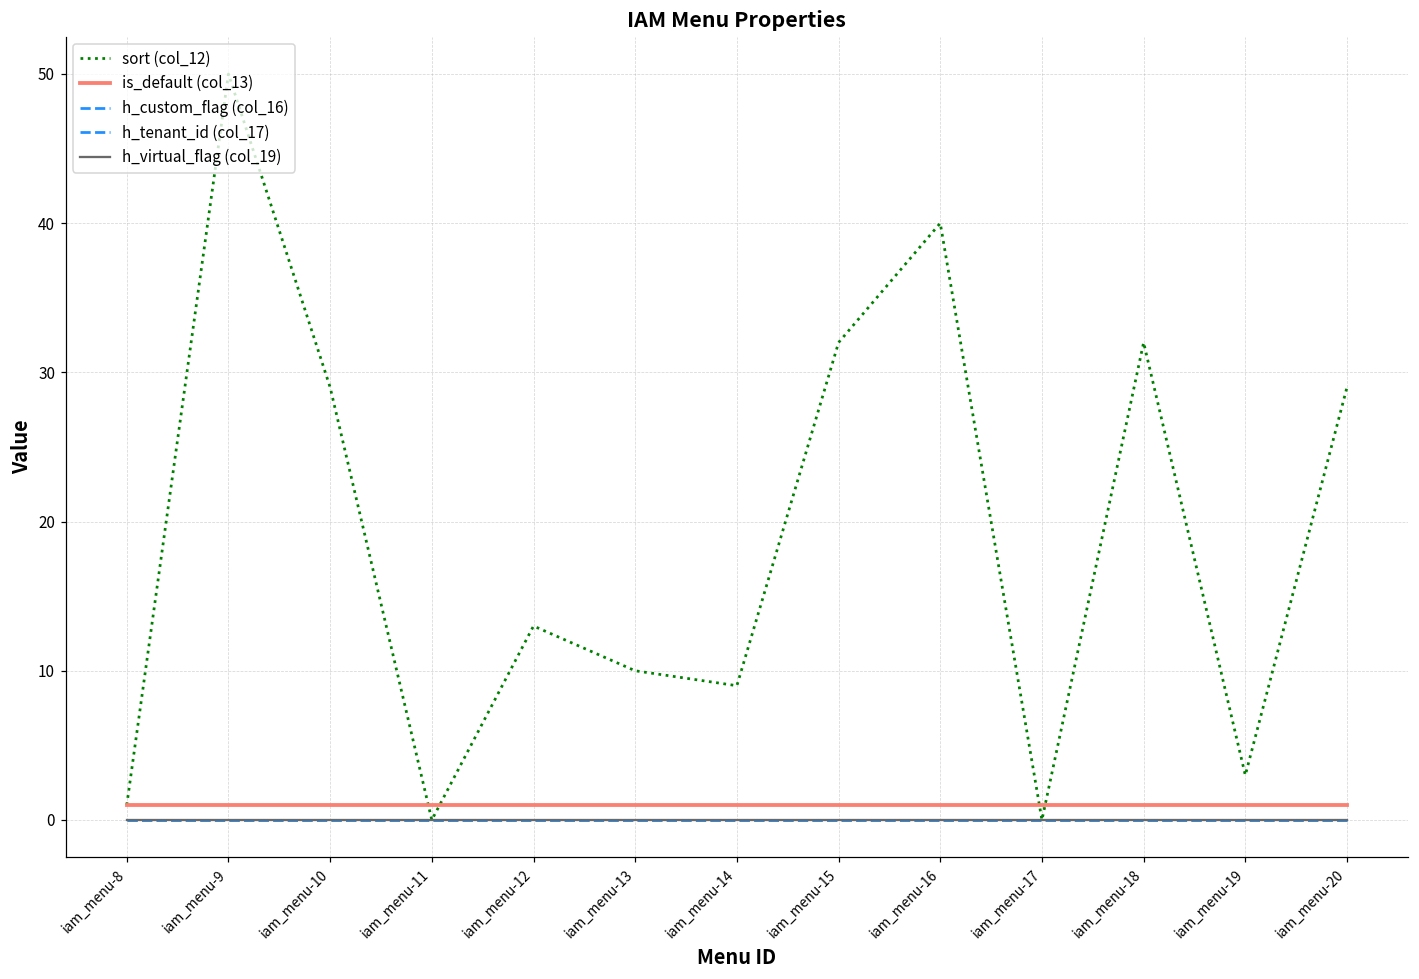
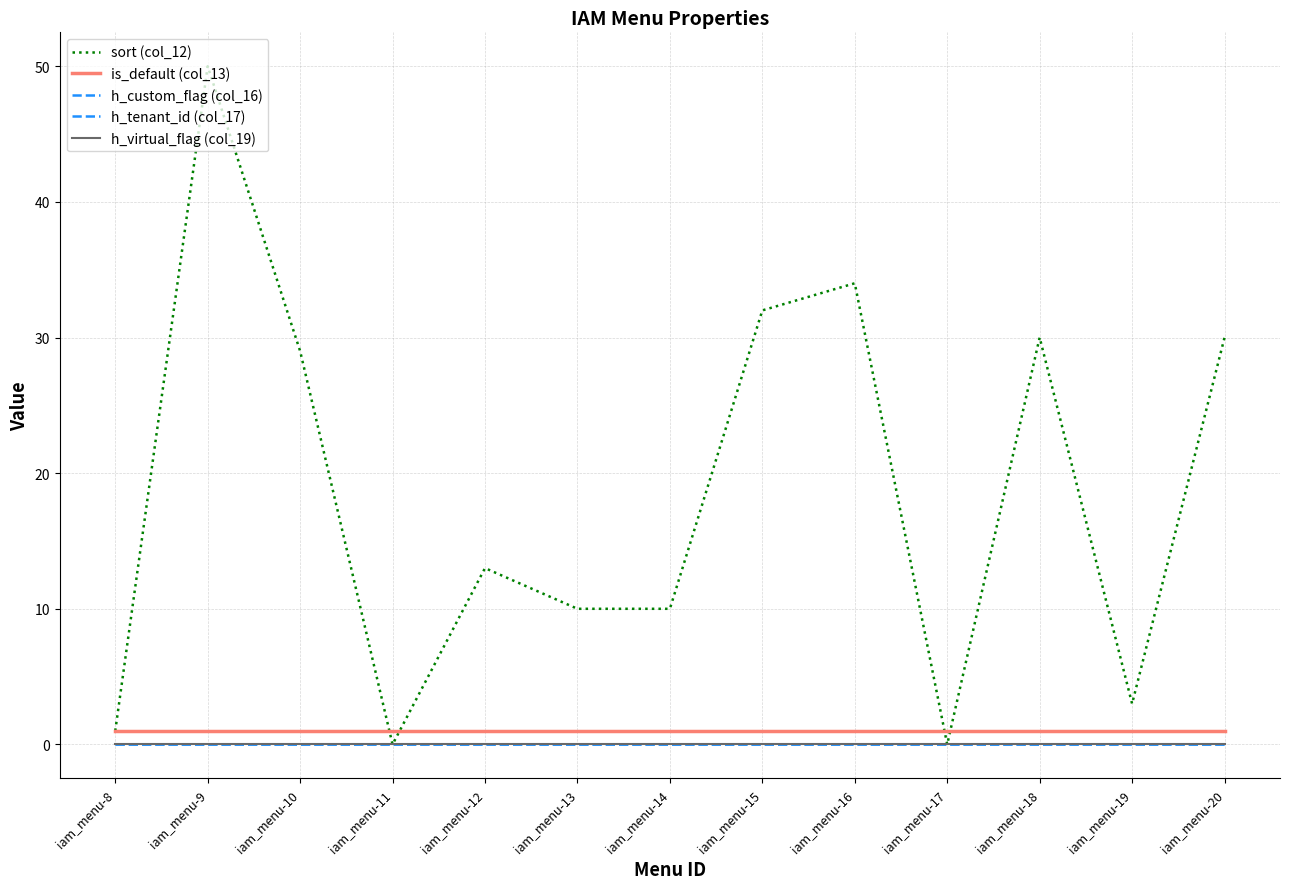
sort (col_12), iam_menu-14: 9 -> 10
sort (col_12), iam_menu-16: 40 -> 34
sort (col_12), iam_menu-18: 32 -> 30
sort (col_12), iam_menu-20: 29 -> 30
